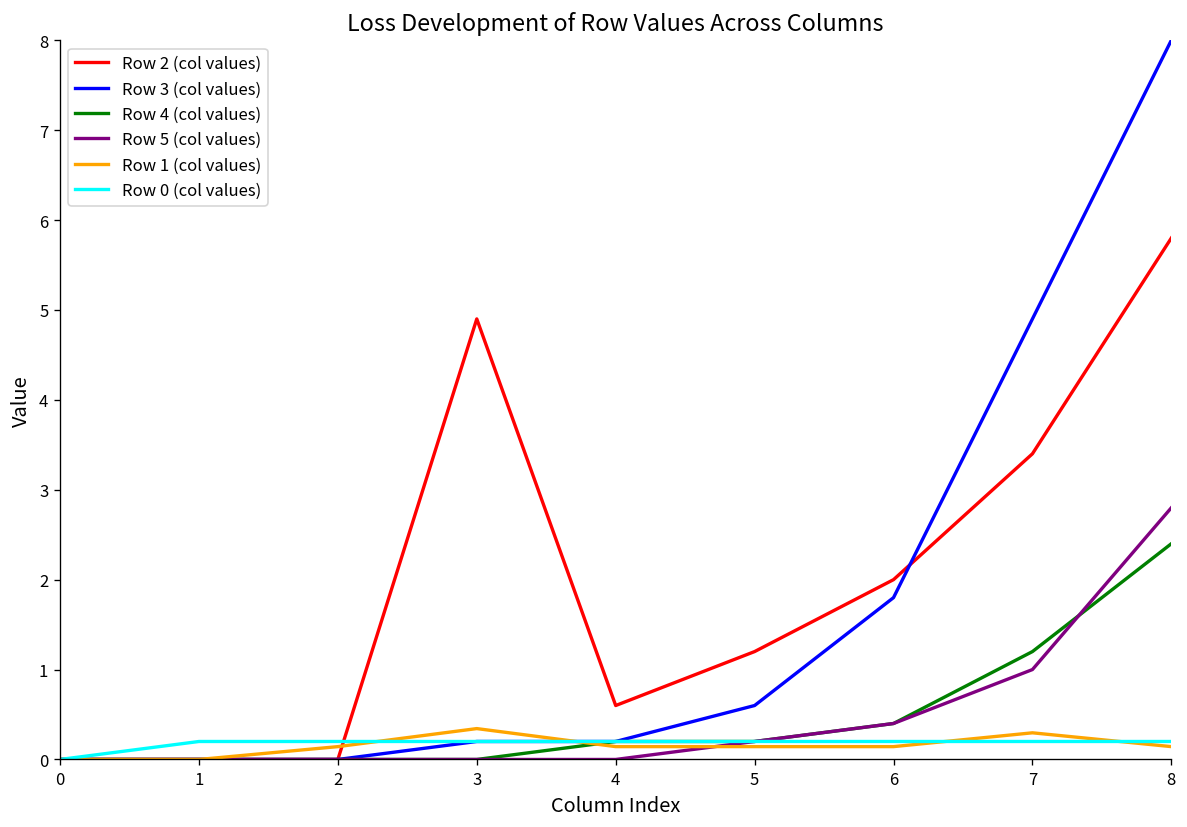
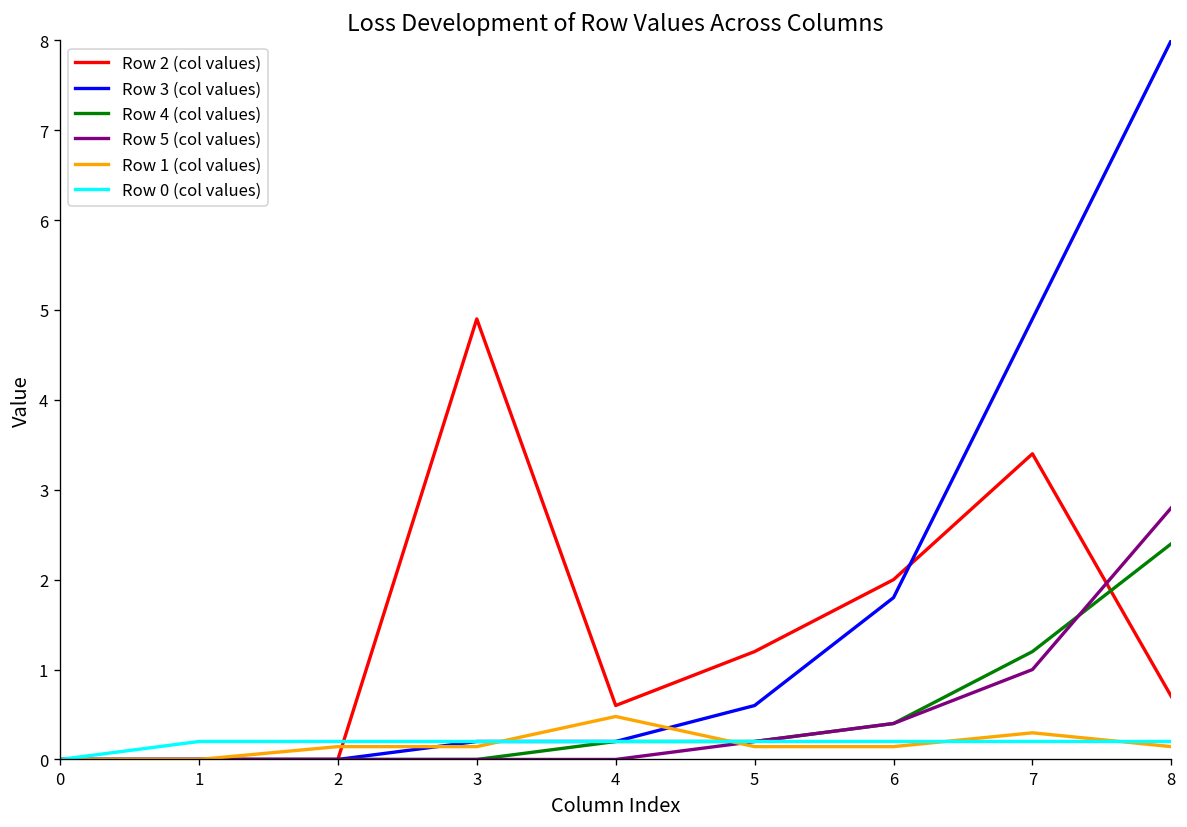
Row 1 (col values), 3: 0.3 -> 0.1
Row 1 (col values), 4: 0.1 -> 0.5
Row 2 (col values), 8: 5.8 -> 0.7
